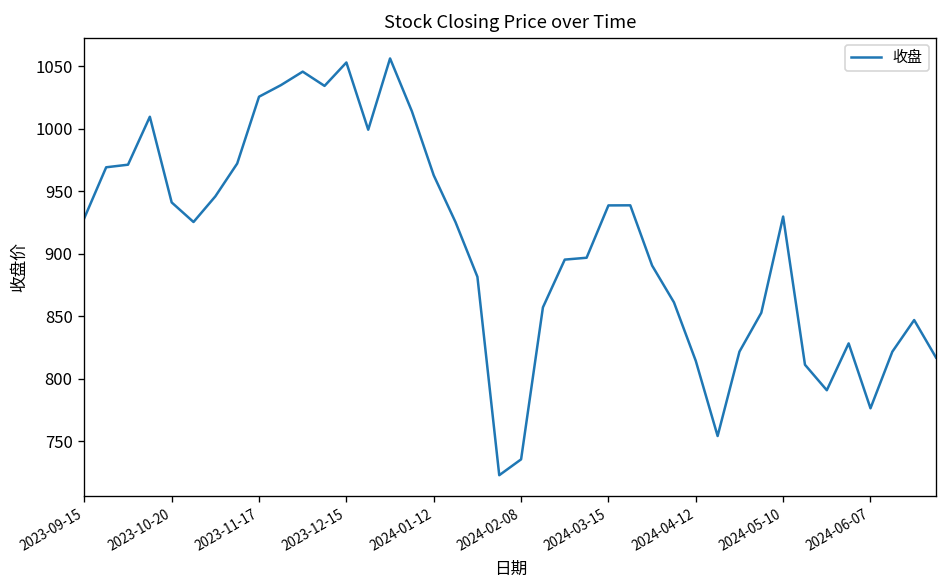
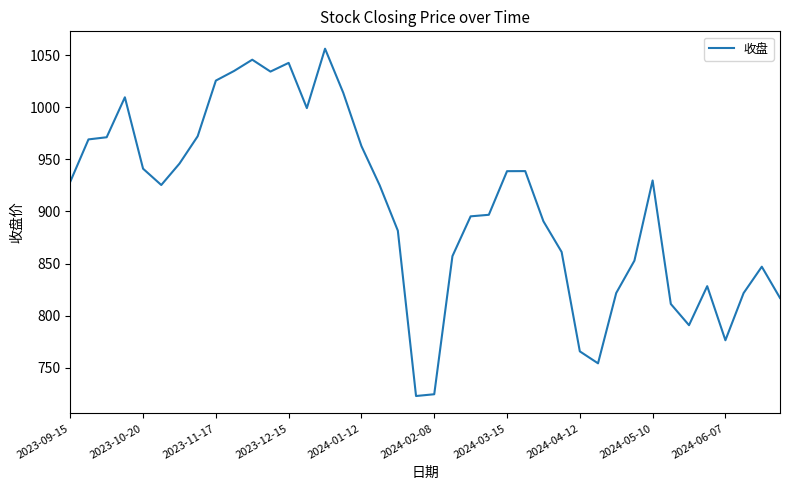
2023-12-15: 1053 -> 1043
2024-02-08: 736 -> 725
2024-04-12: 814 -> 766
